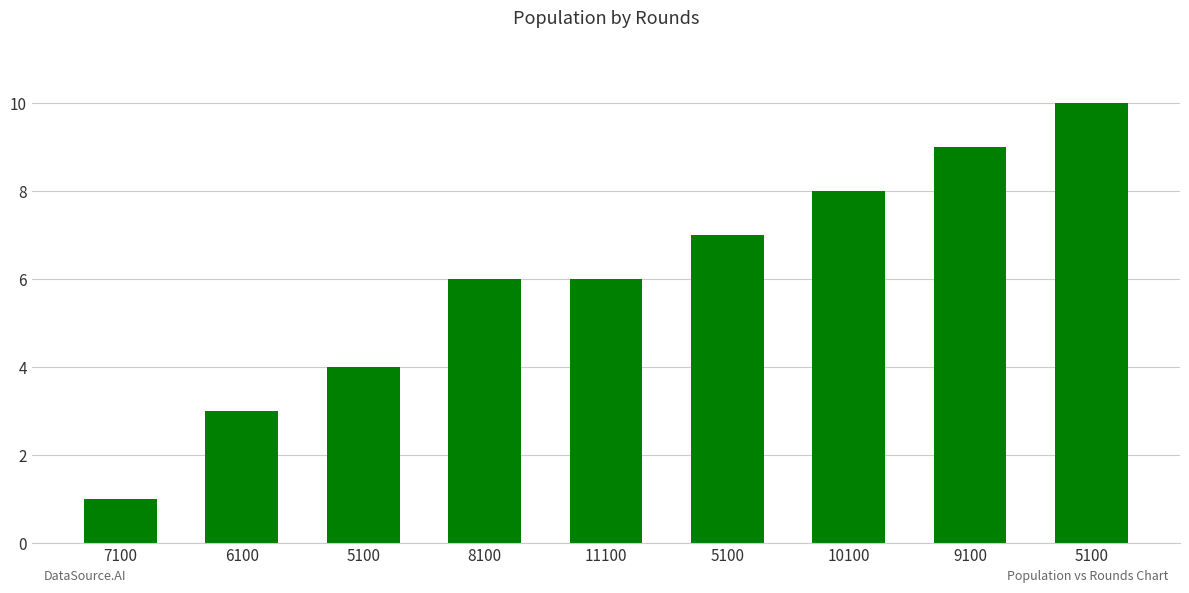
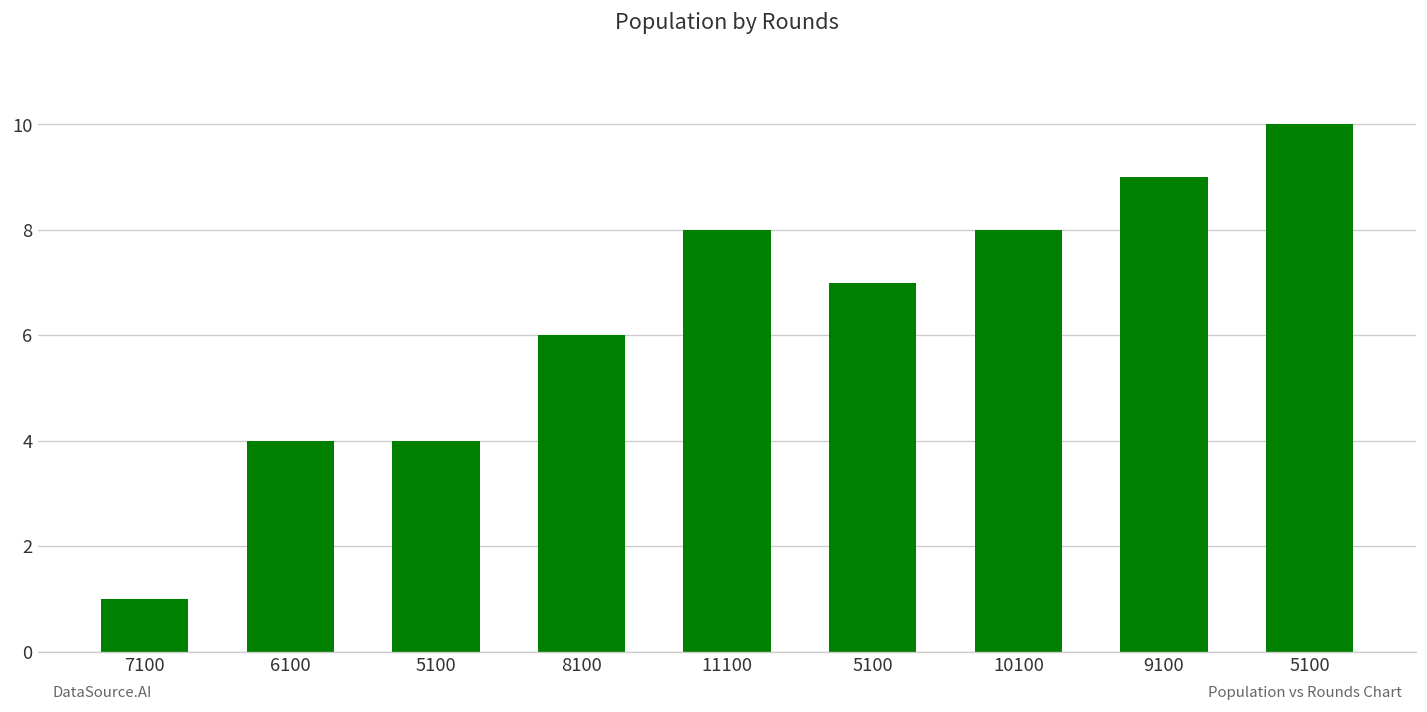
6100: 3 -> 4
11100: 6 -> 8
